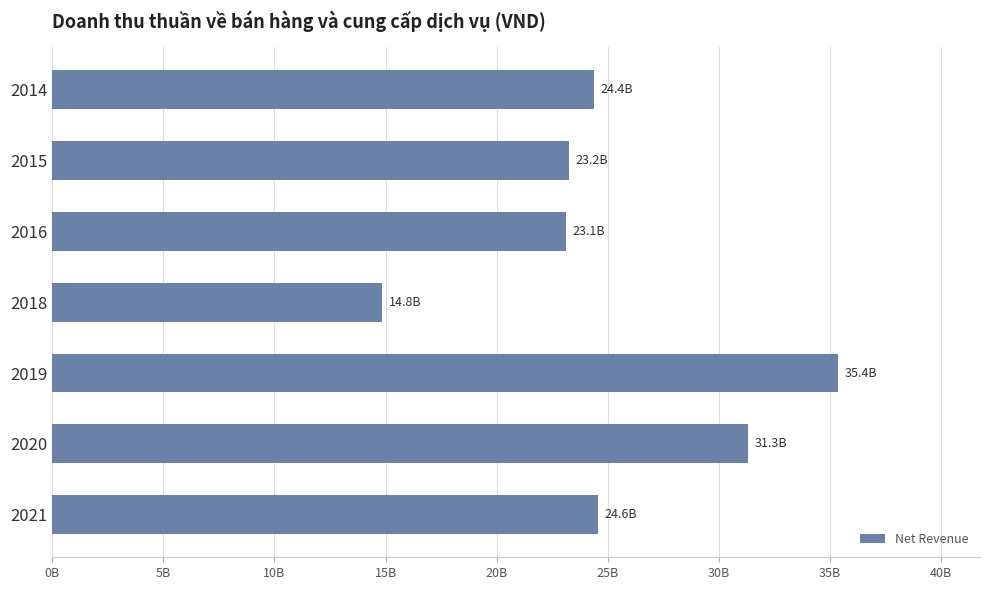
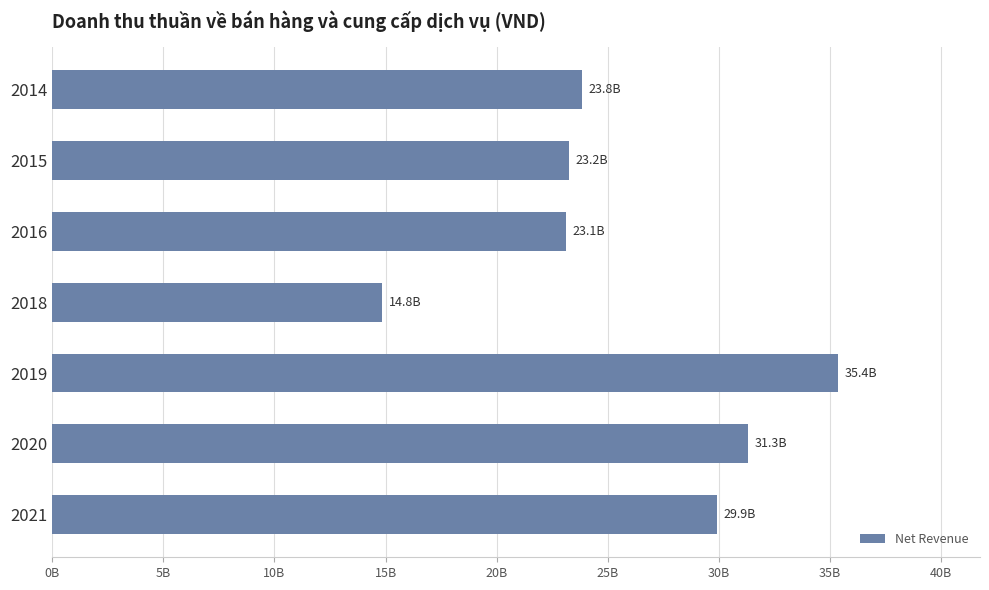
2014: 24.4B -> 23.8B
2021: 24.6B -> 29.9B
